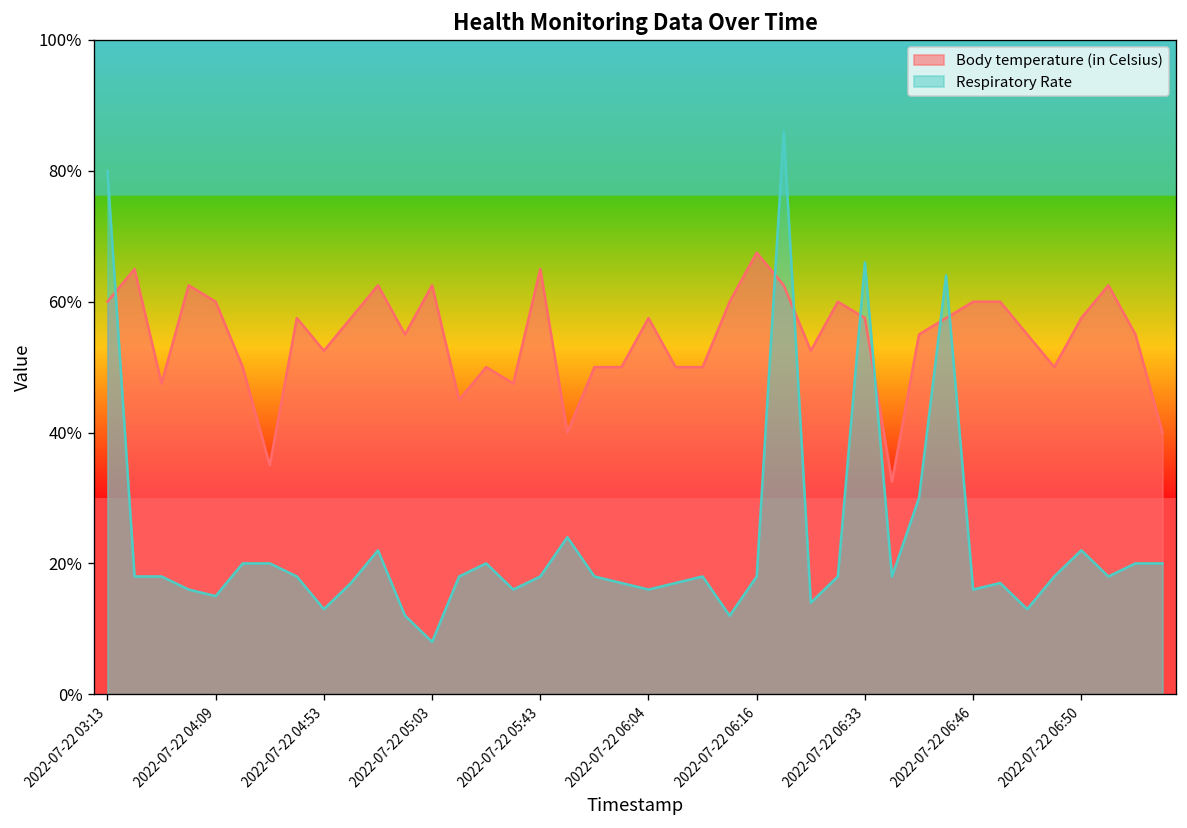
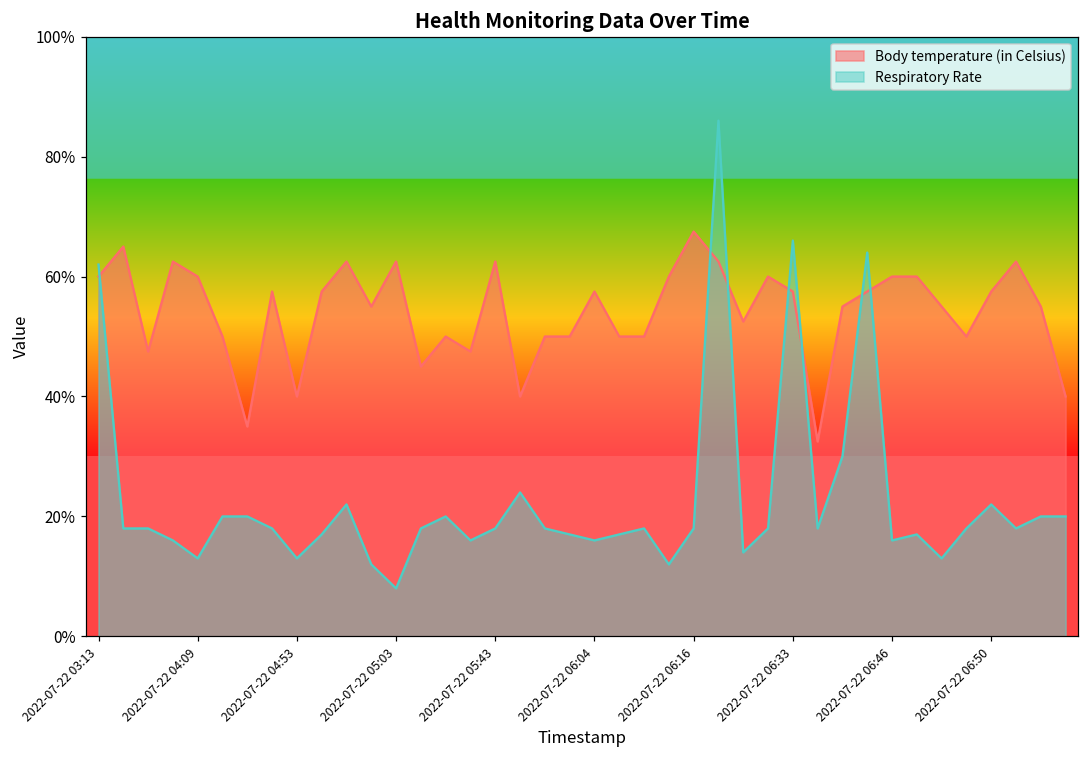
Respiratory Rate, 2022-07-22 03:13: 80% -> 62%
Respiratory Rate, 2022-07-22 04:09: 15% -> 13%
Body temperature (in Celsius), 2022-07-22 04:53: 53% -> 40%
Body temperature (in Celsius), 2022-07-22 05:43: 65% -> 63%
